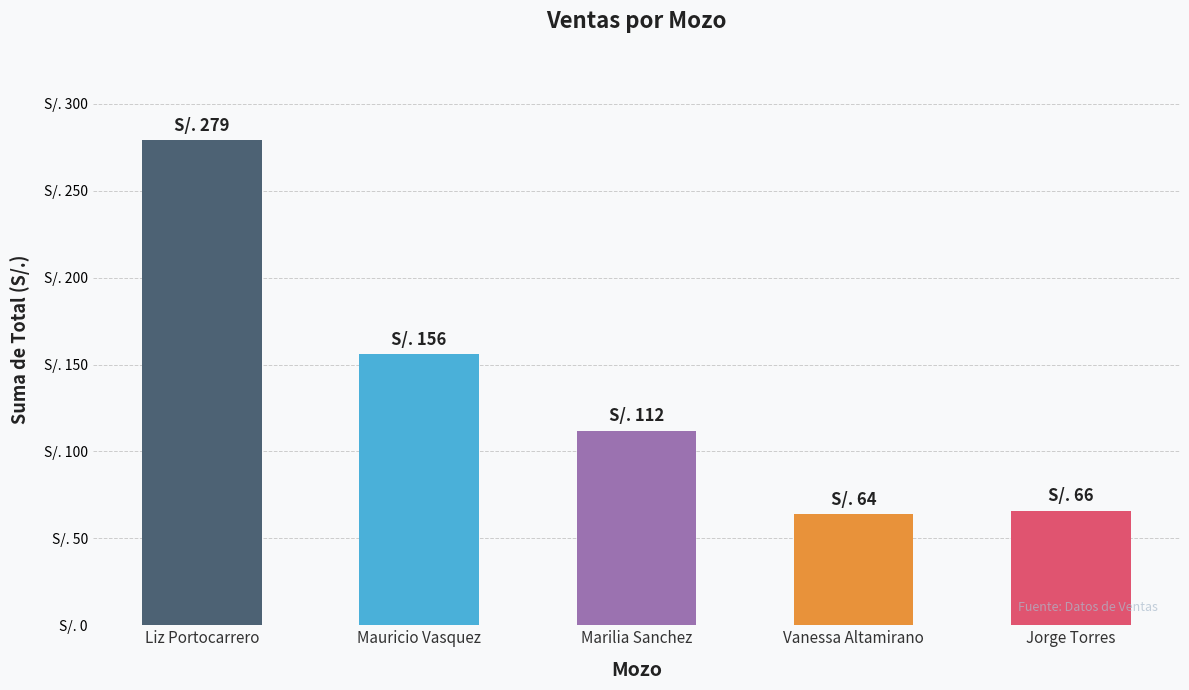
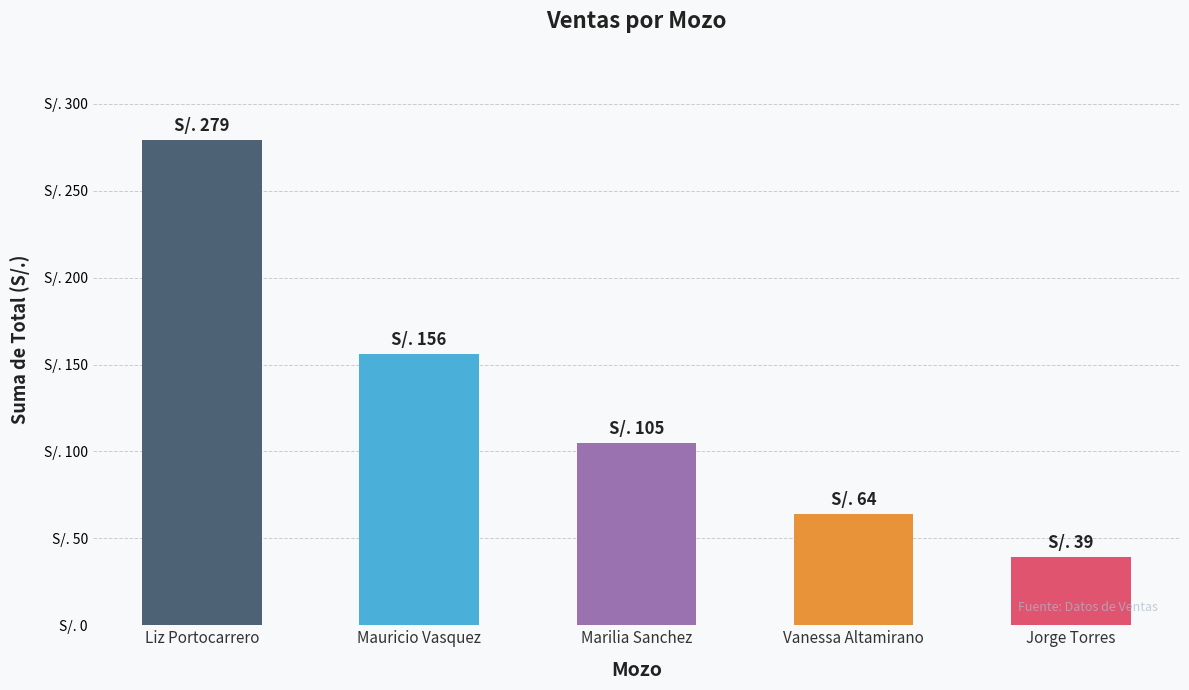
Marilia Sanchez: 112 -> 105
Jorge Torres: 66 -> 39
